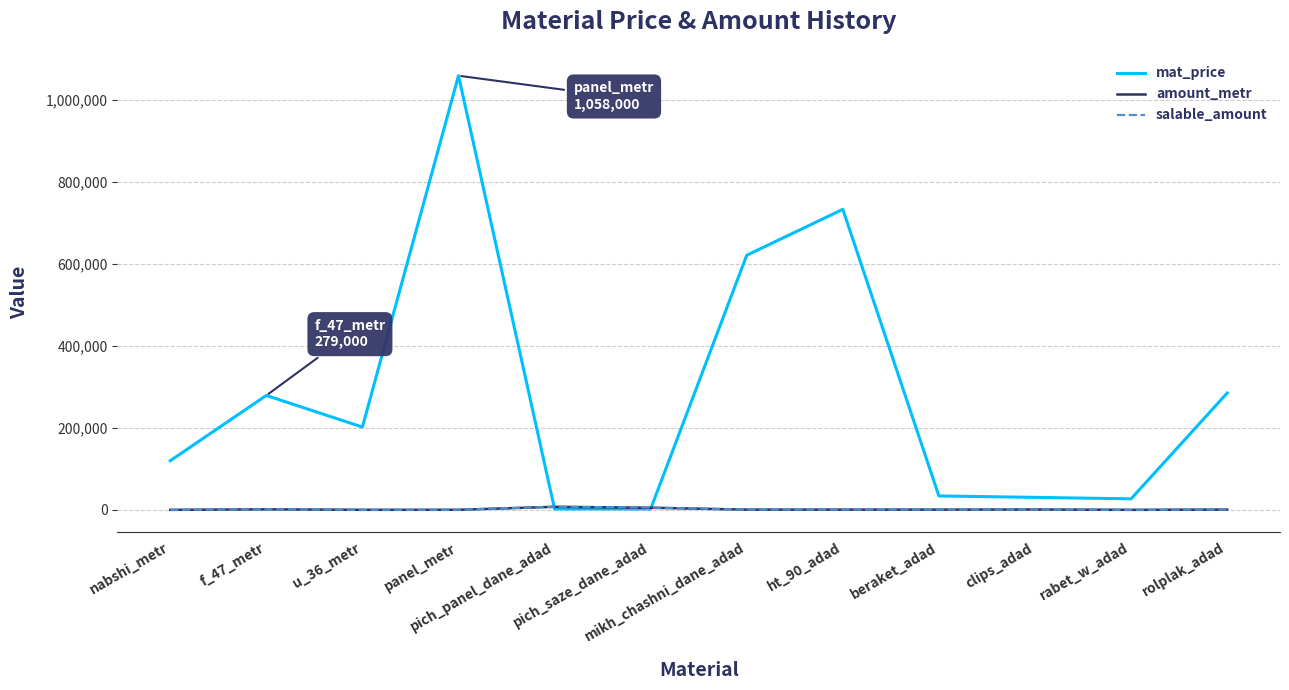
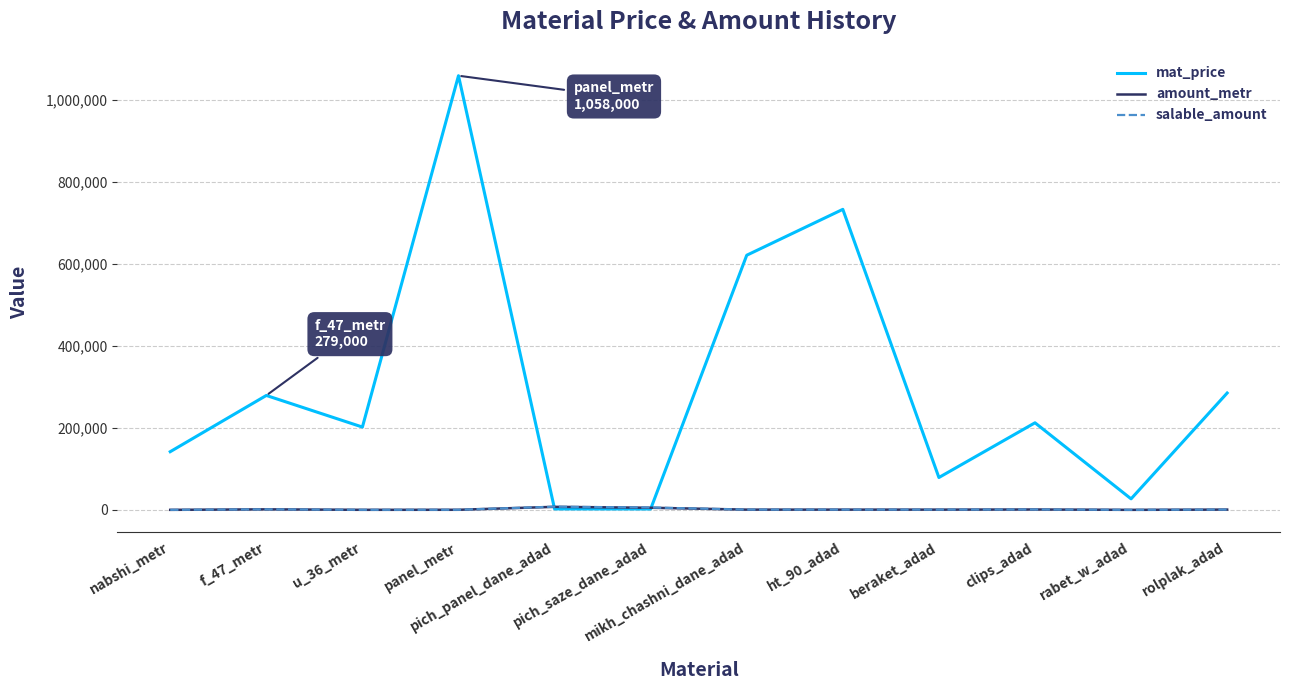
mat_price, nabshi_metr: 120,000 -> 140,000
mat_price, beraket_adad: 30,000 -> 80,000
mat_price, clips_adad: 30,000 -> 210,000
